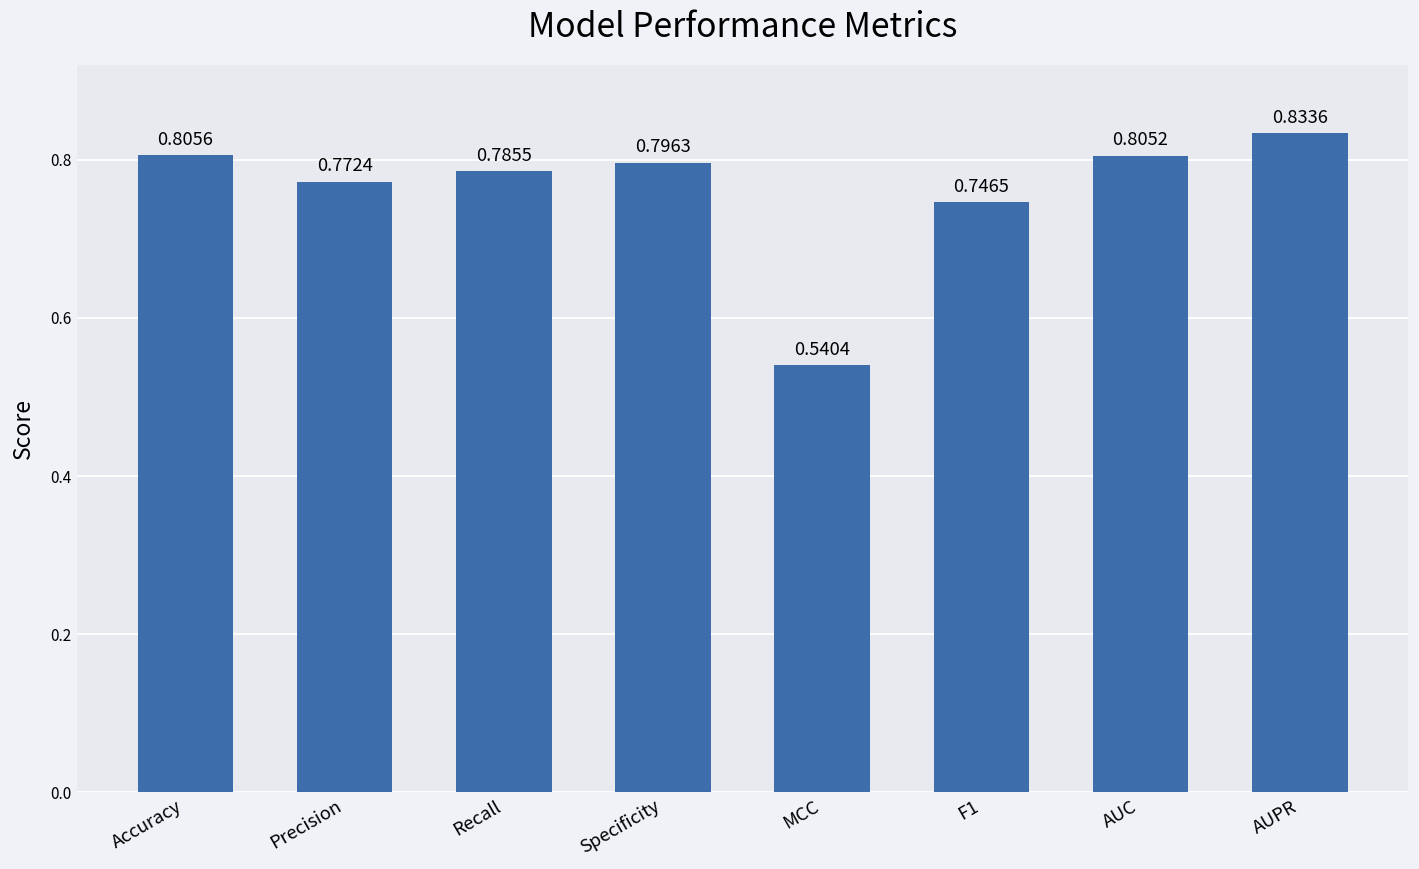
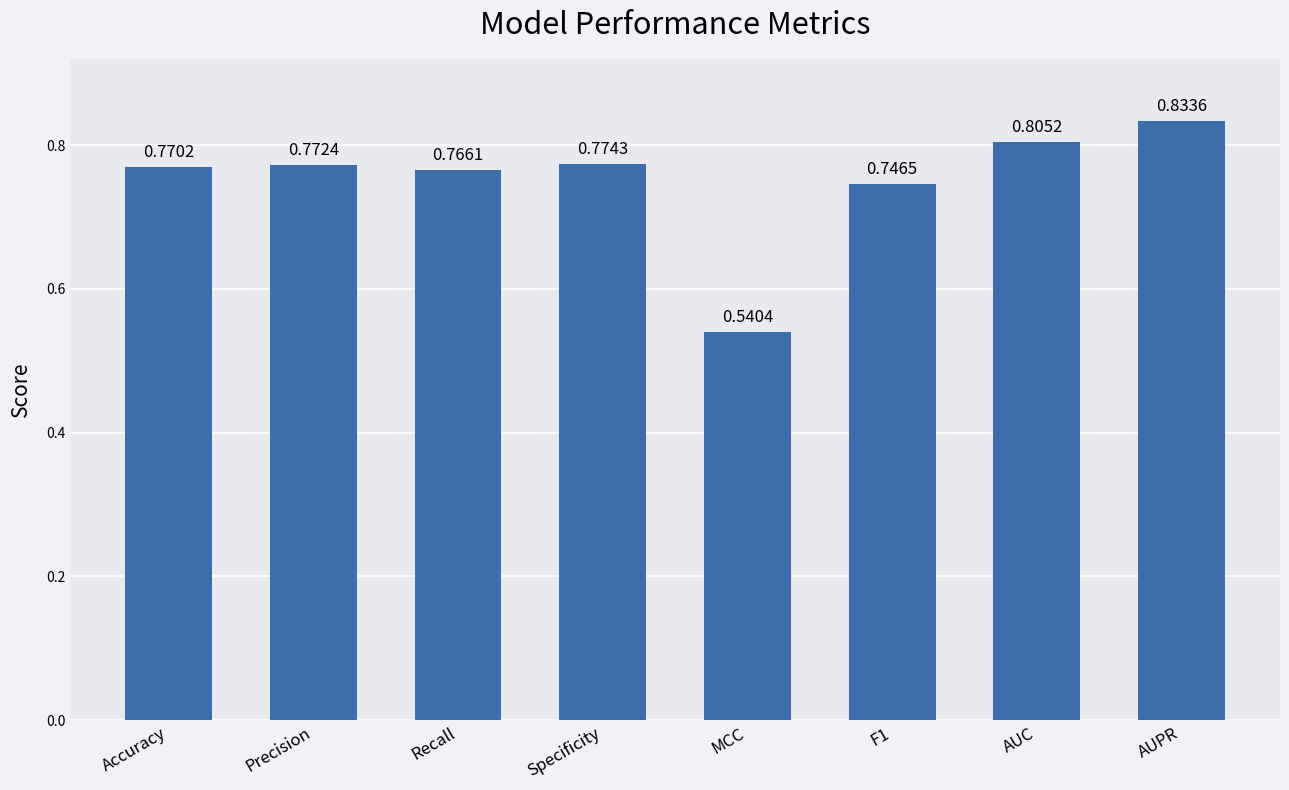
Accuracy: 0.8056 -> 0.7702
Recall: 0.7855 -> 0.7661
Specificity: 0.7963 -> 0.7743
